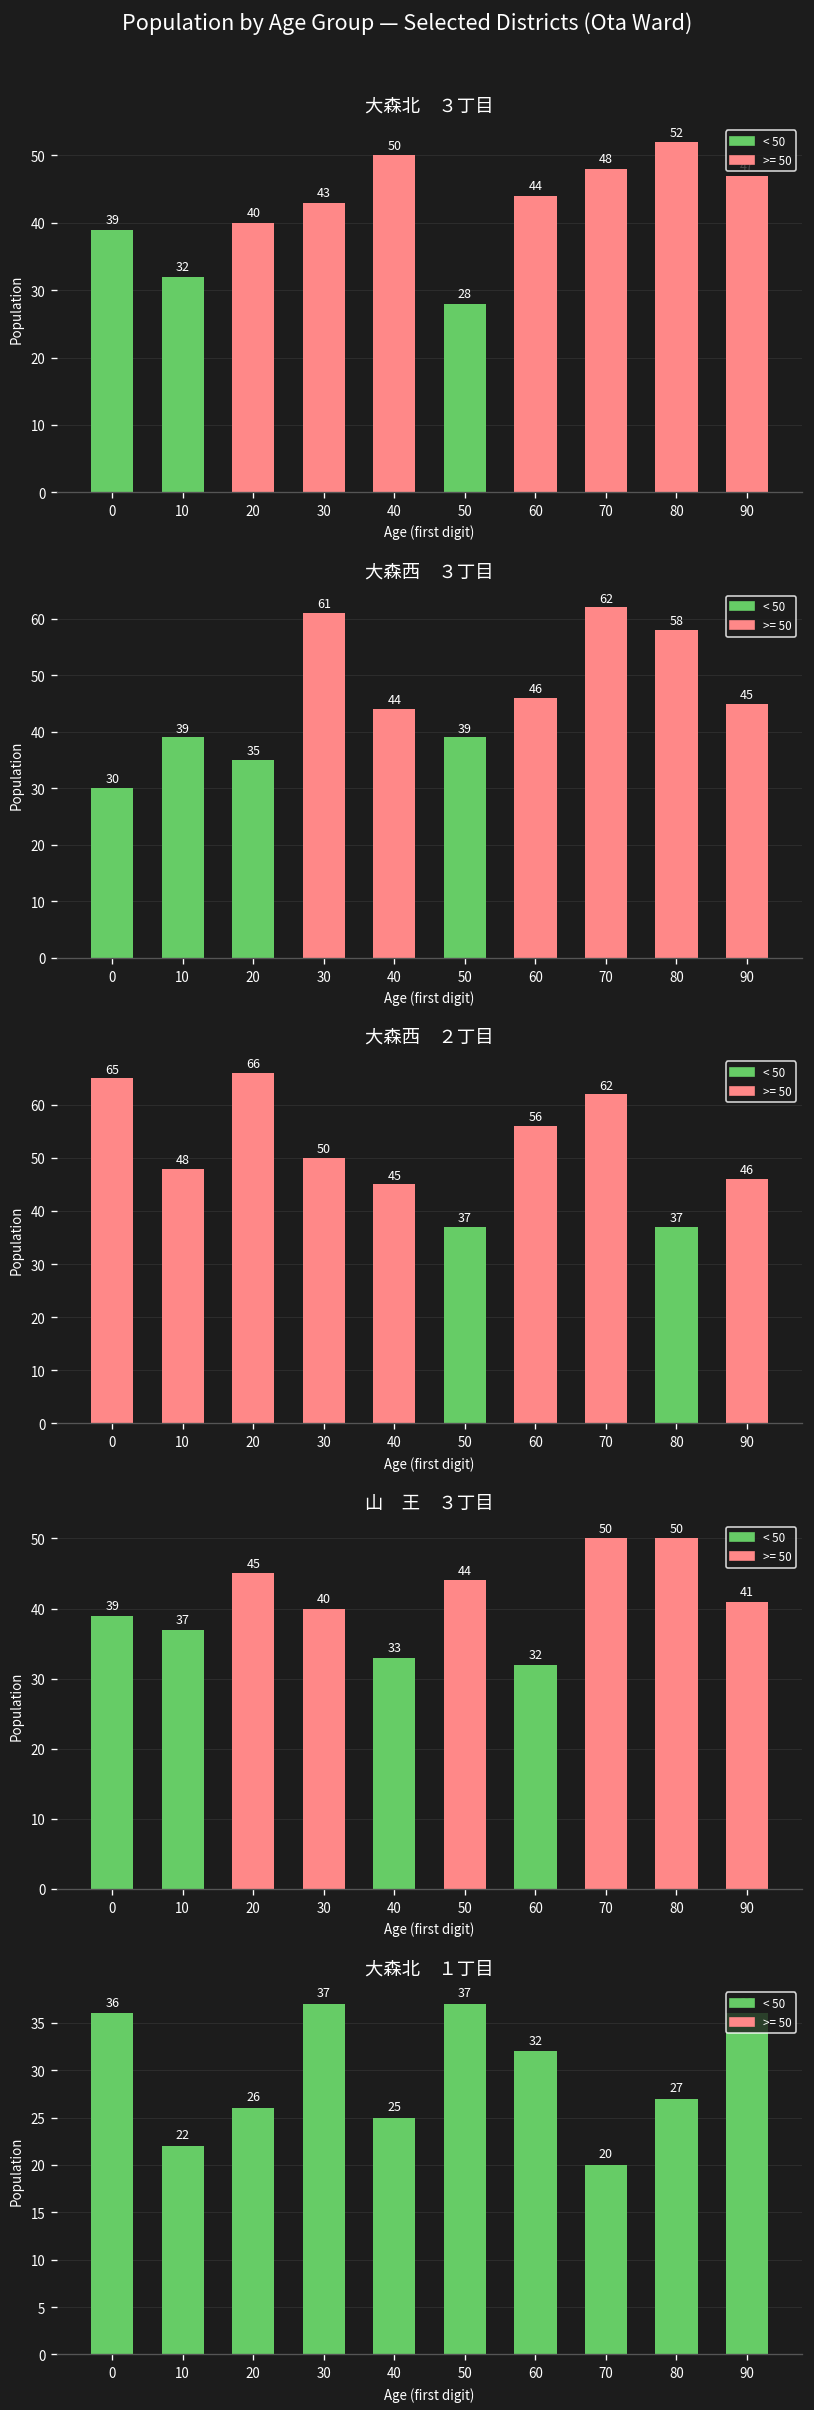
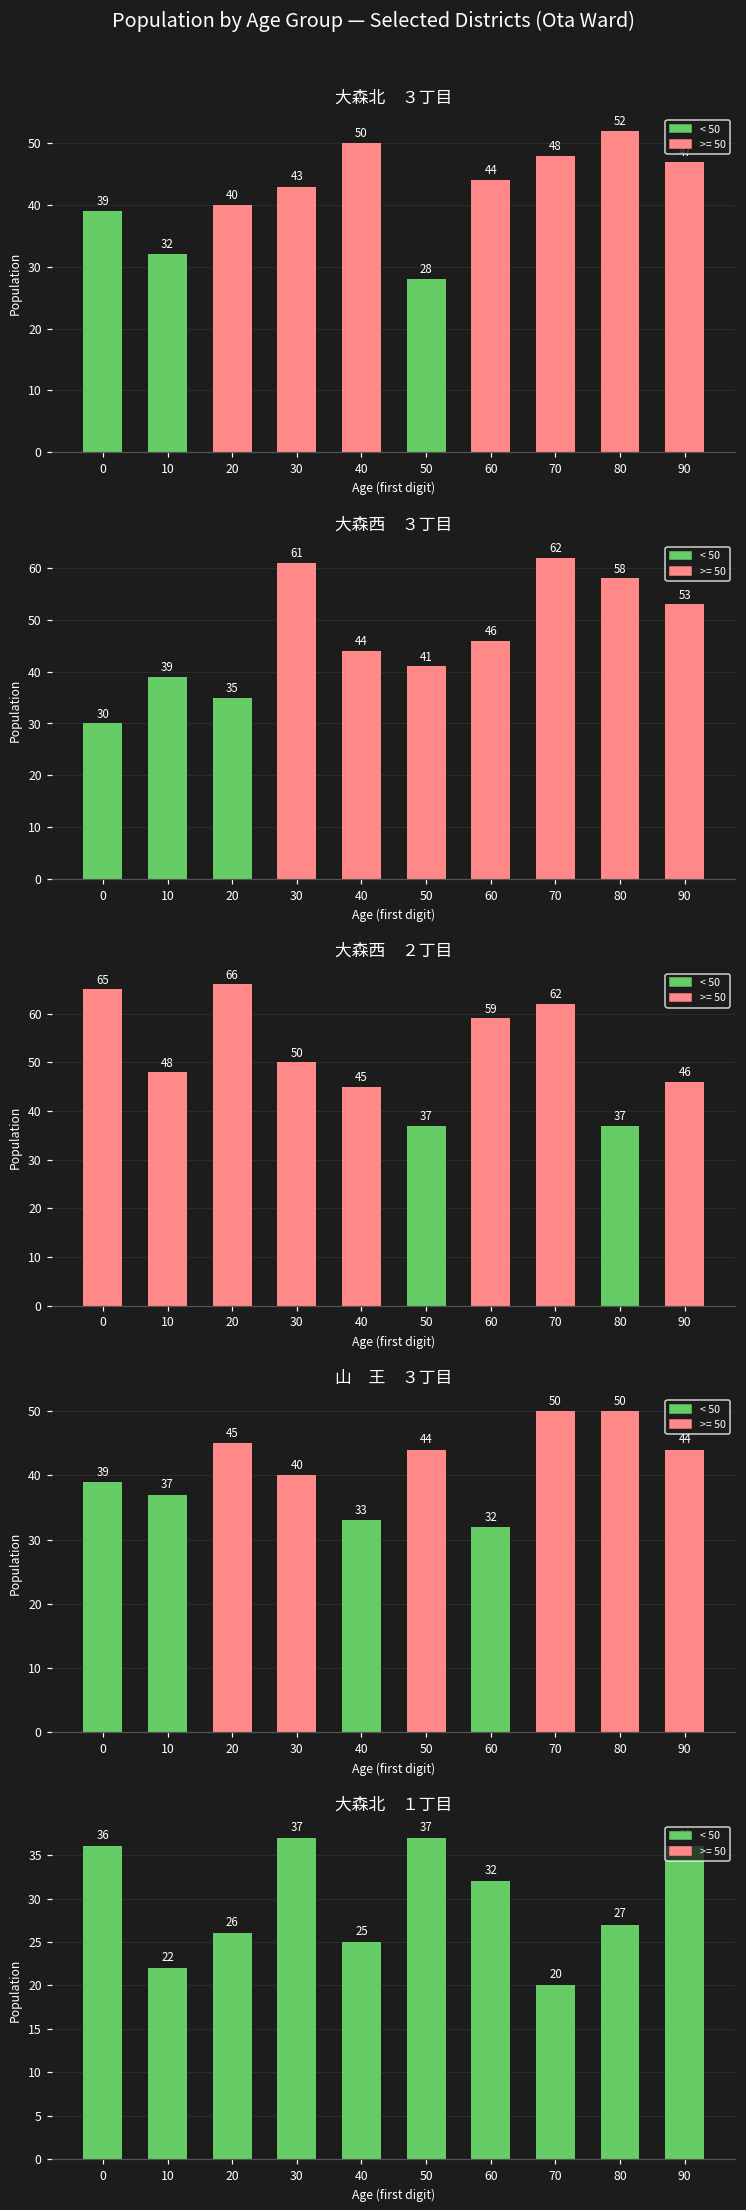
大森西 ３丁目, 50: 39 -> 41
大森西 ３丁目, 90: 45 -> 53
大森西 ２丁目, 60: 56 -> 59
山 王 ３丁目, 90: 41 -> 44
